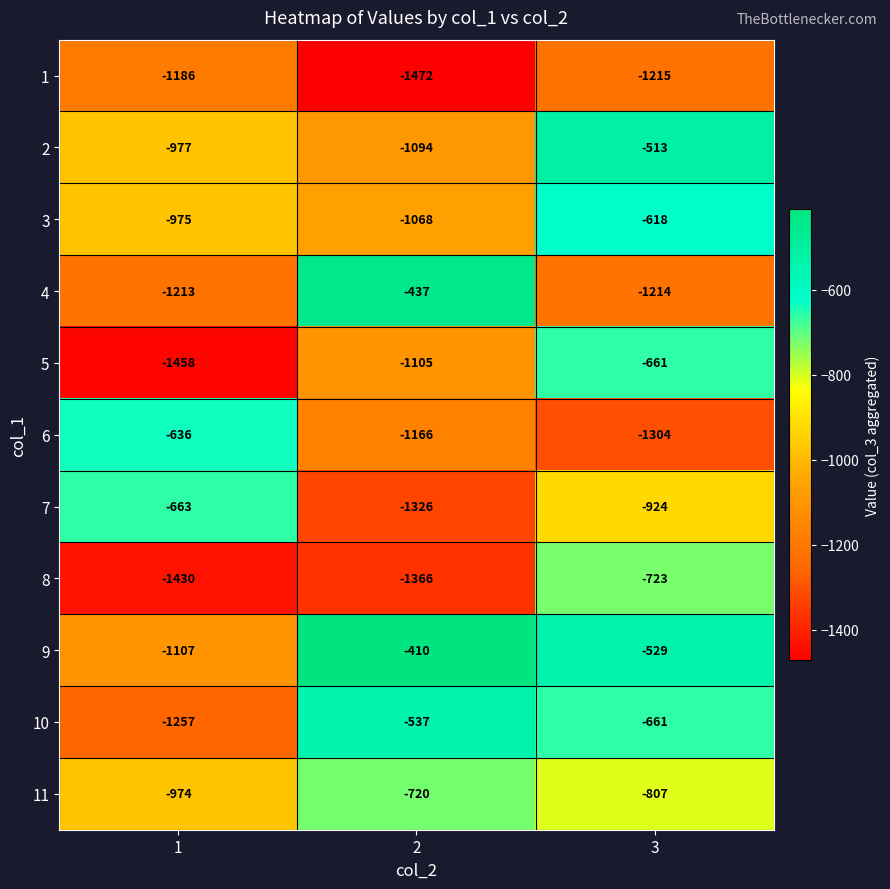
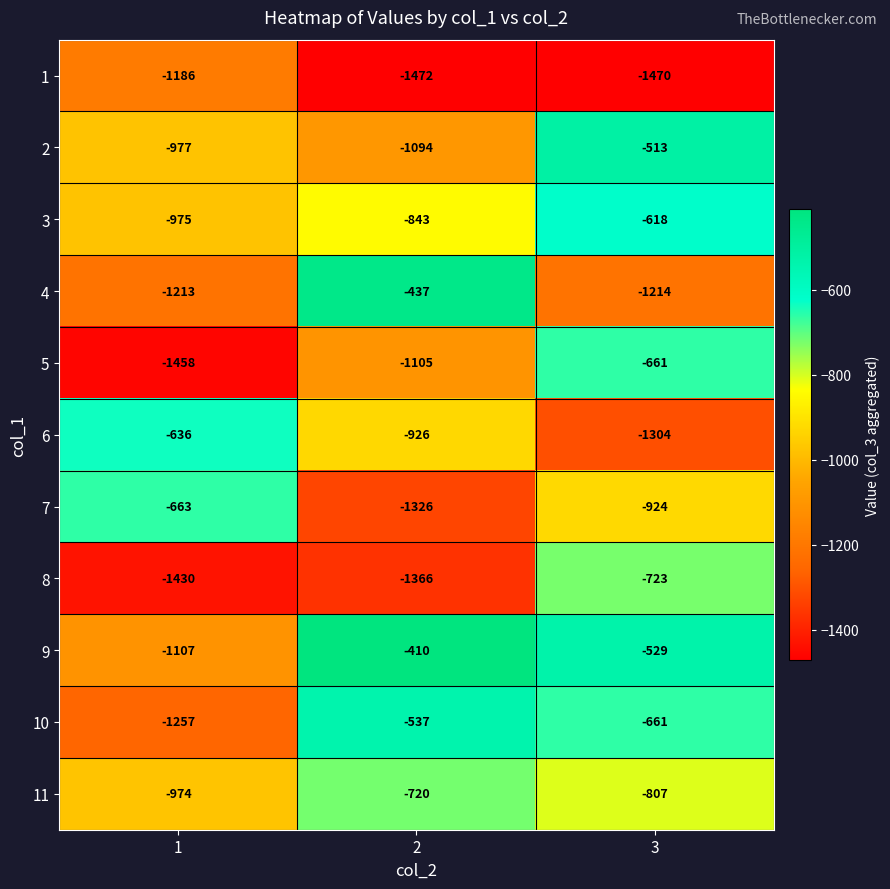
1, 3: -1215 -> -1470
3, 2: -1068 -> -843
6, 2: -1166 -> -926
